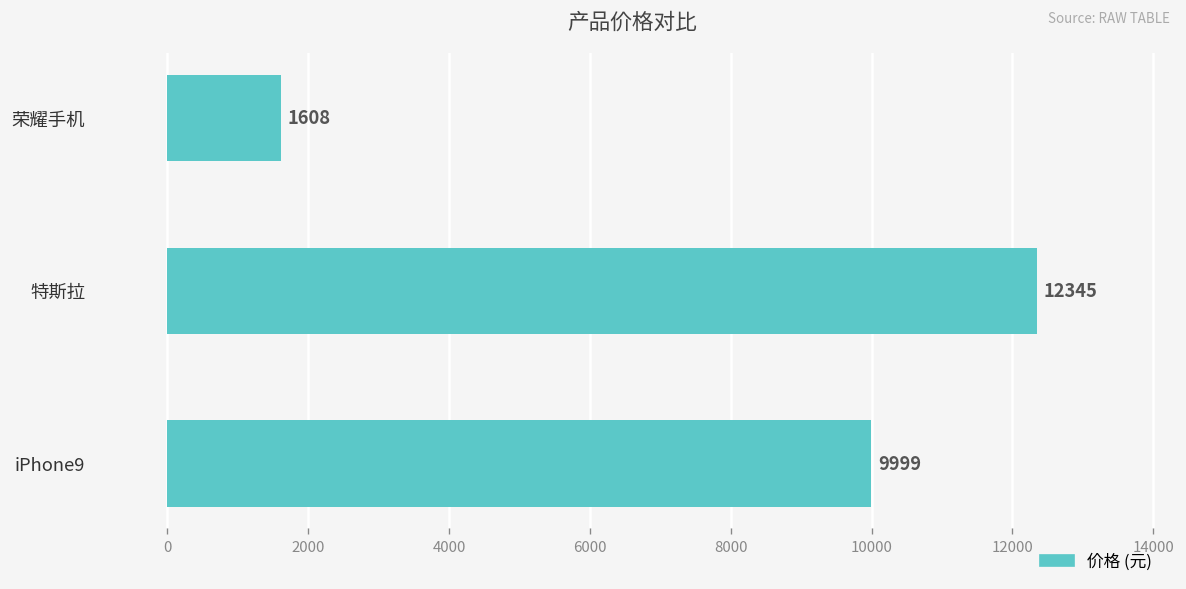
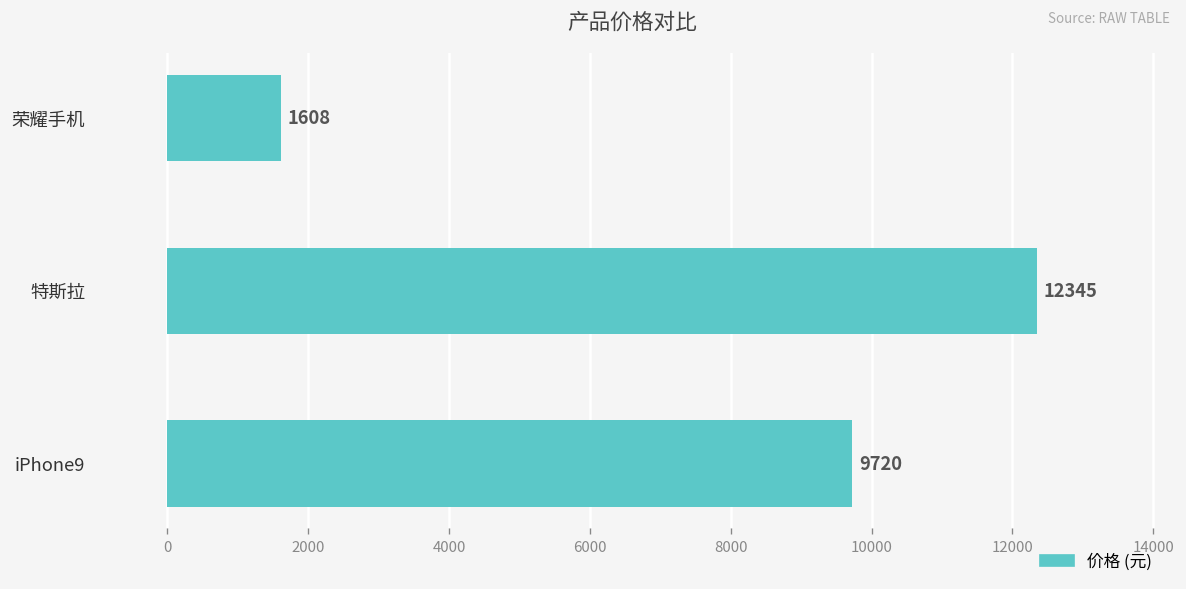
iPhone9: 9999 -> 9720
